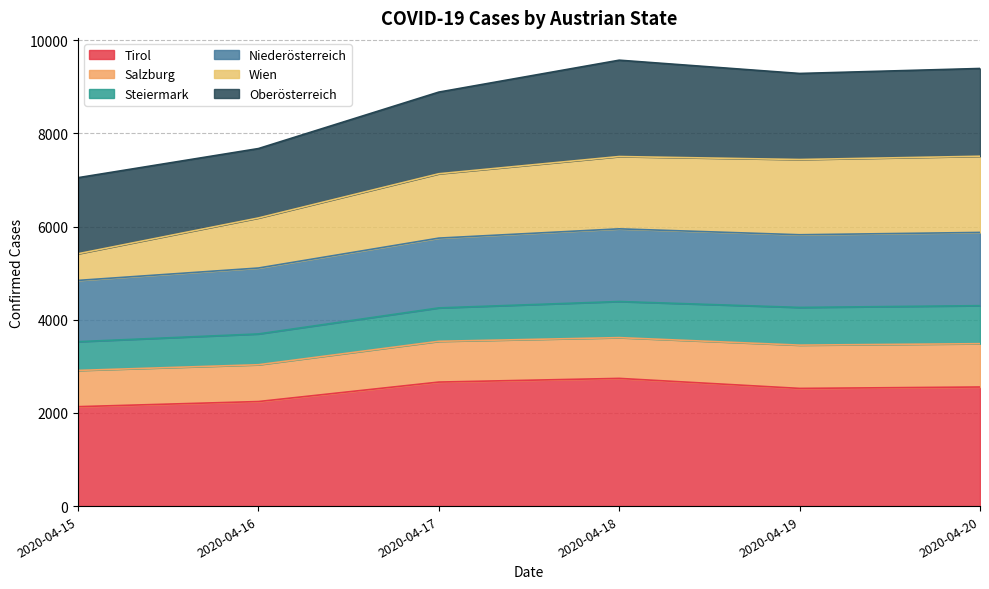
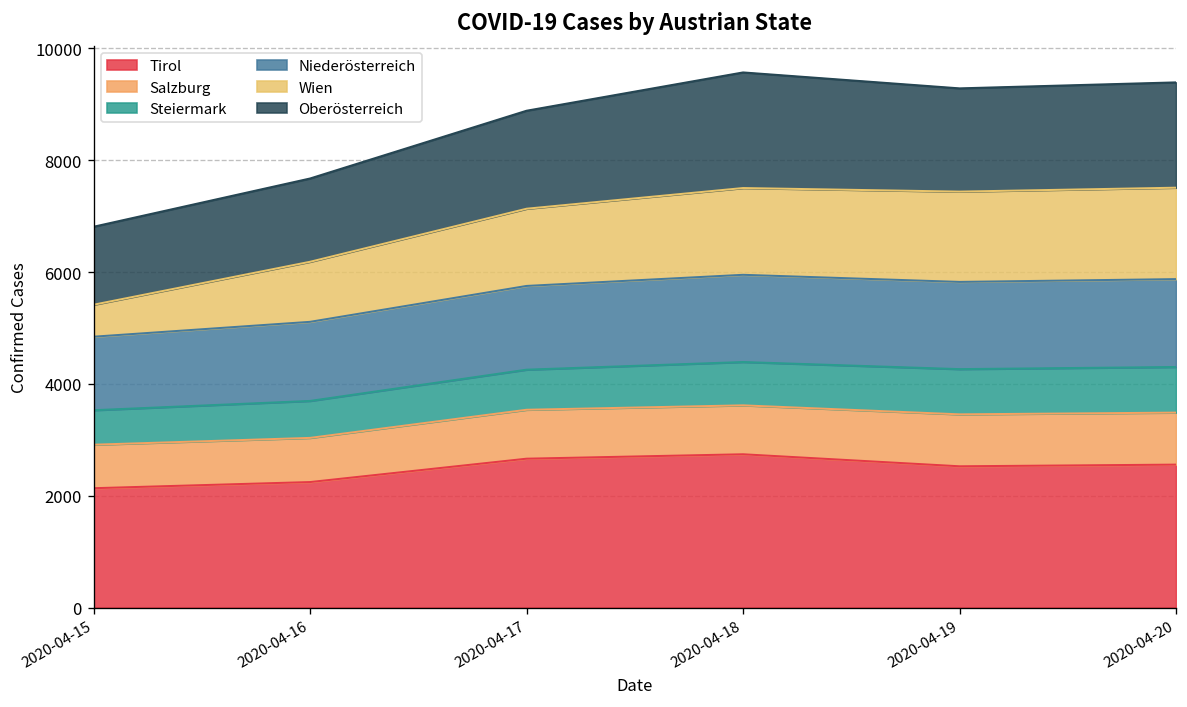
Oberösterreich, 2020-04-15: 1600 -> 1400
